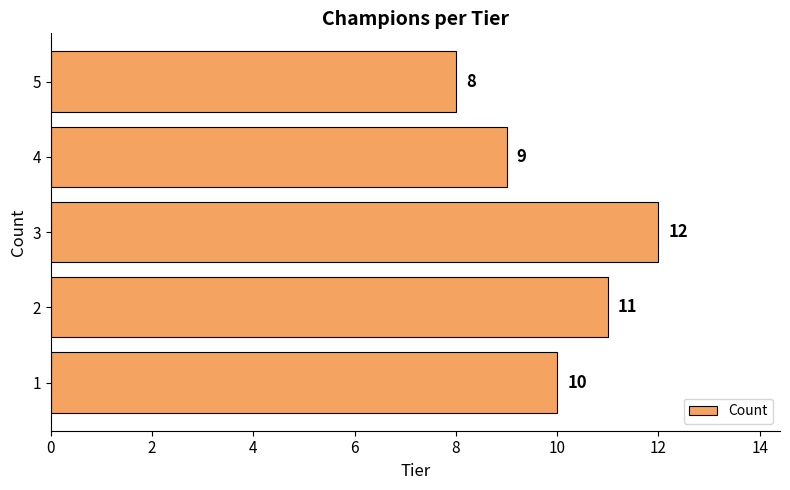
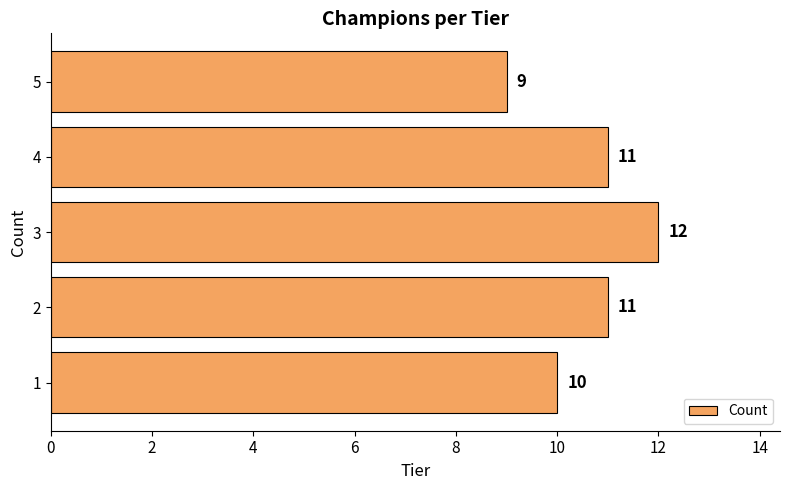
5: 8 -> 9
4: 9 -> 11
